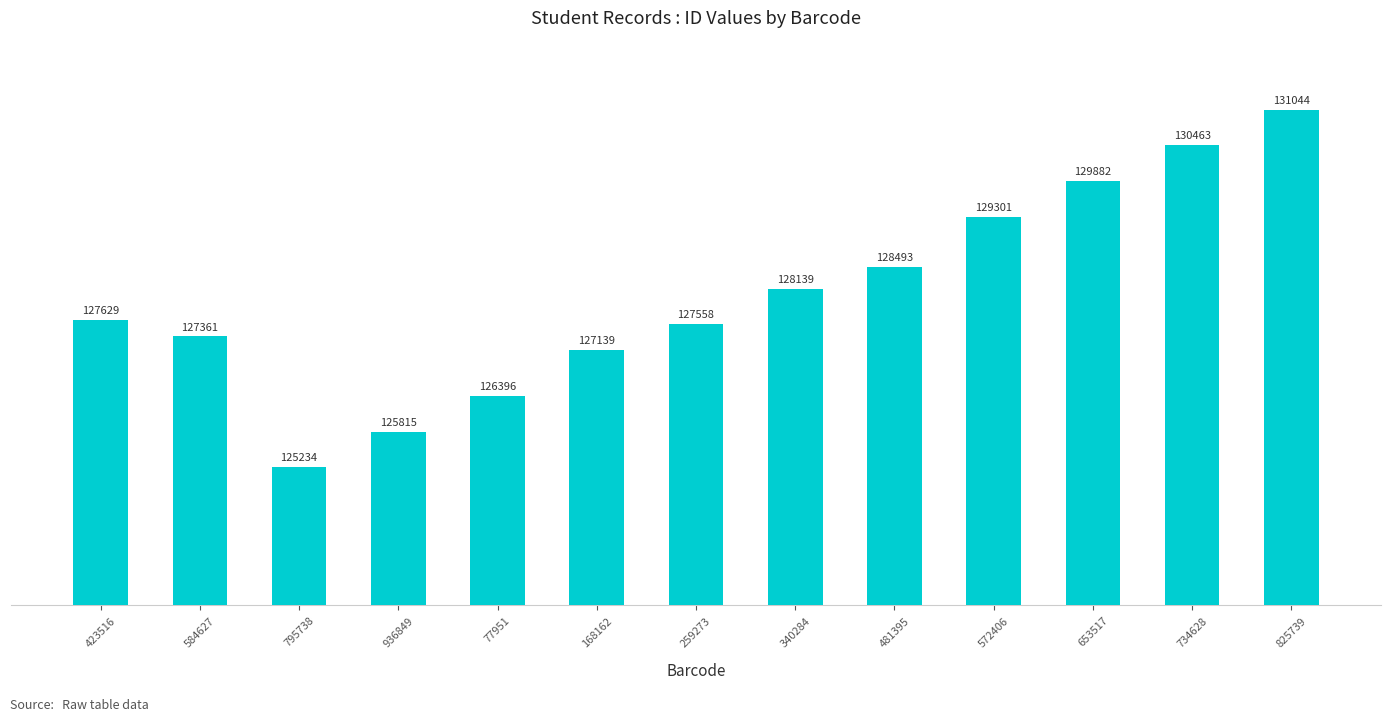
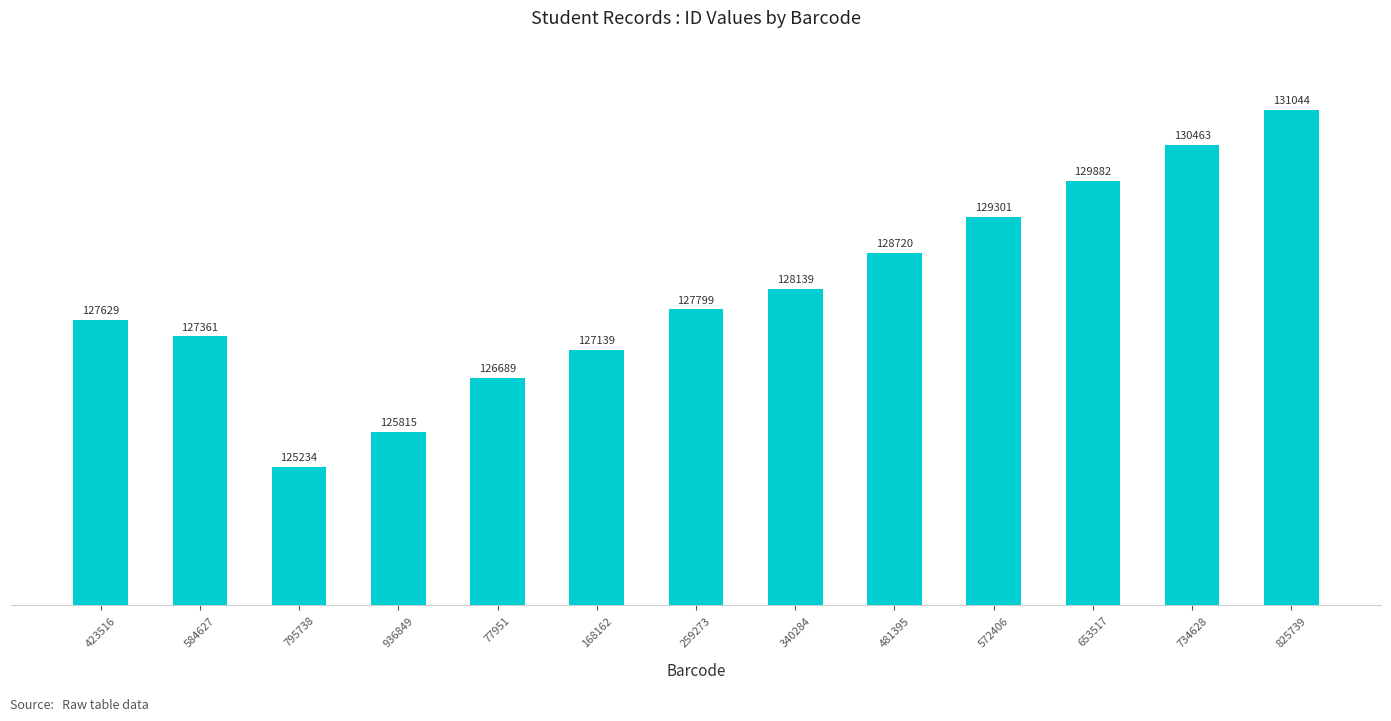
77951: 126396 -> 126689
259273: 127558 -> 127799
481395: 128493 -> 128720
